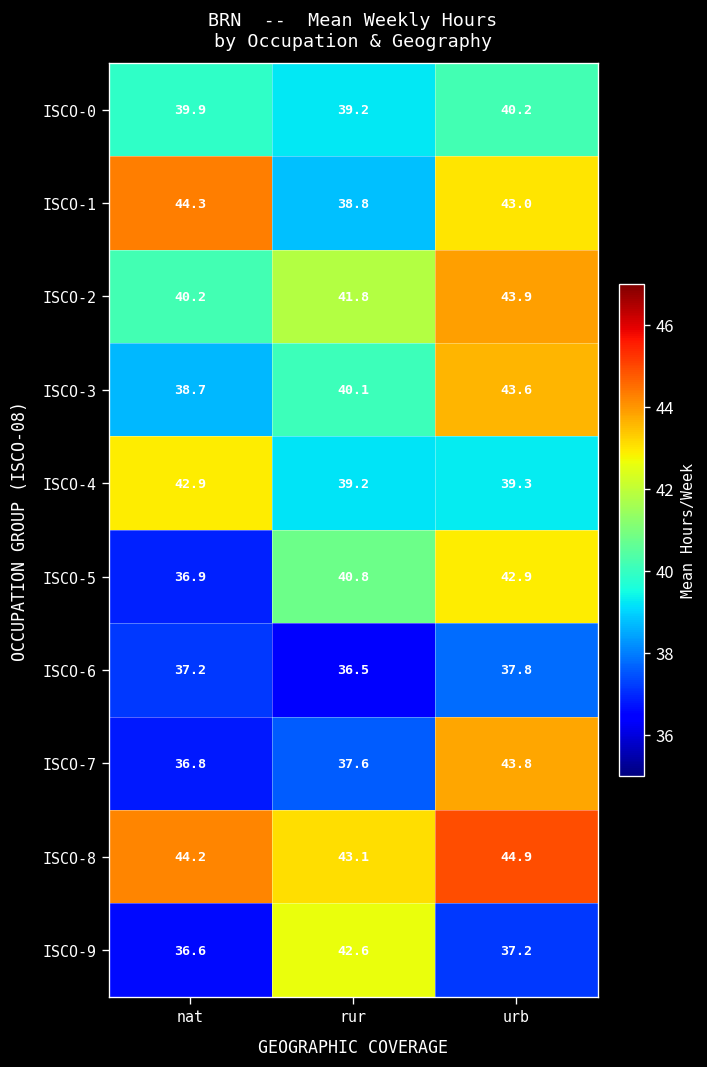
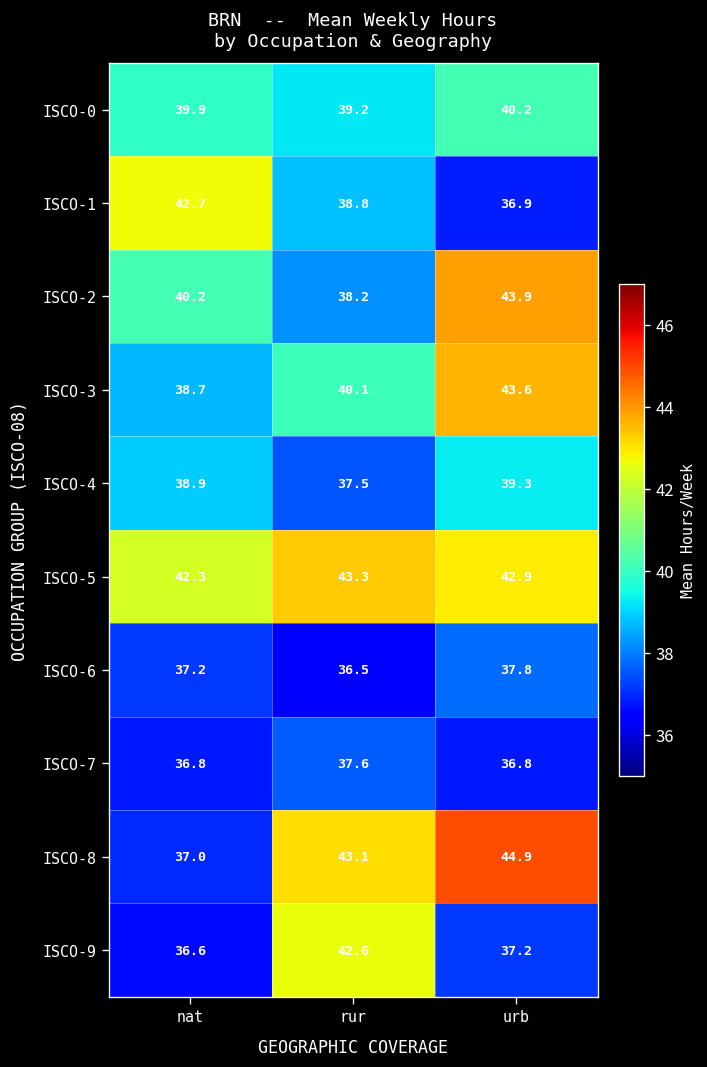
ISCO-1, nat: 44.3 -> 42.7
ISCO-1, urb: 43.0 -> 36.9
ISCO-2, rur: 41.8 -> 38.2
ISCO-4, nat: 42.9 -> 38.9
ISCO-4, rur: 39.2 -> 37.5
ISCO-5, nat: 36.9 -> 42.3
ISCO-5, rur: 40.8 -> 43.3
ISCO-7, urb: 43.8 -> 36.8
ISCO-8, nat: 44.2 -> 37.0
